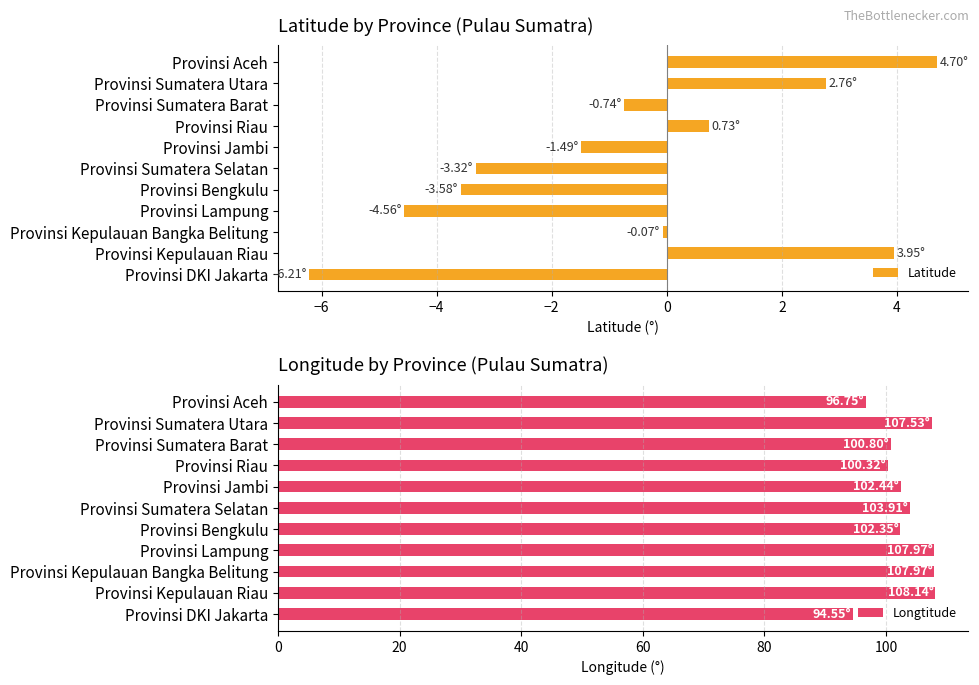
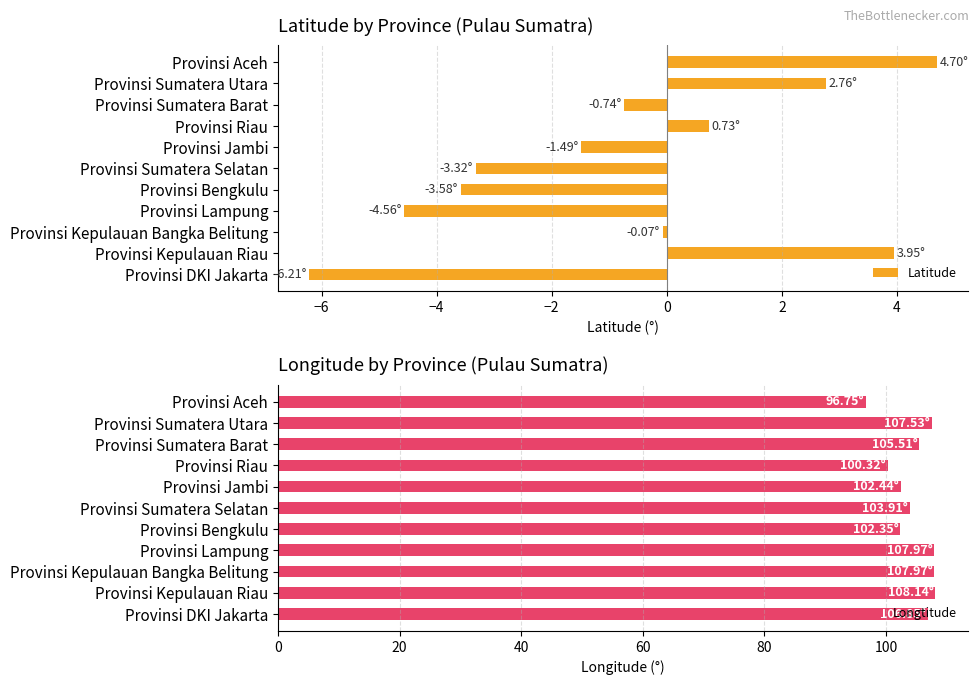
Longitude by Province (Pulau Sumatra), Provinsi Sumatera Barat: 100.80° -> 105.51°
Longitude by Province (Pulau Sumatra), Provinsi DKI Jakarta: 94.55° -> 106.85°
